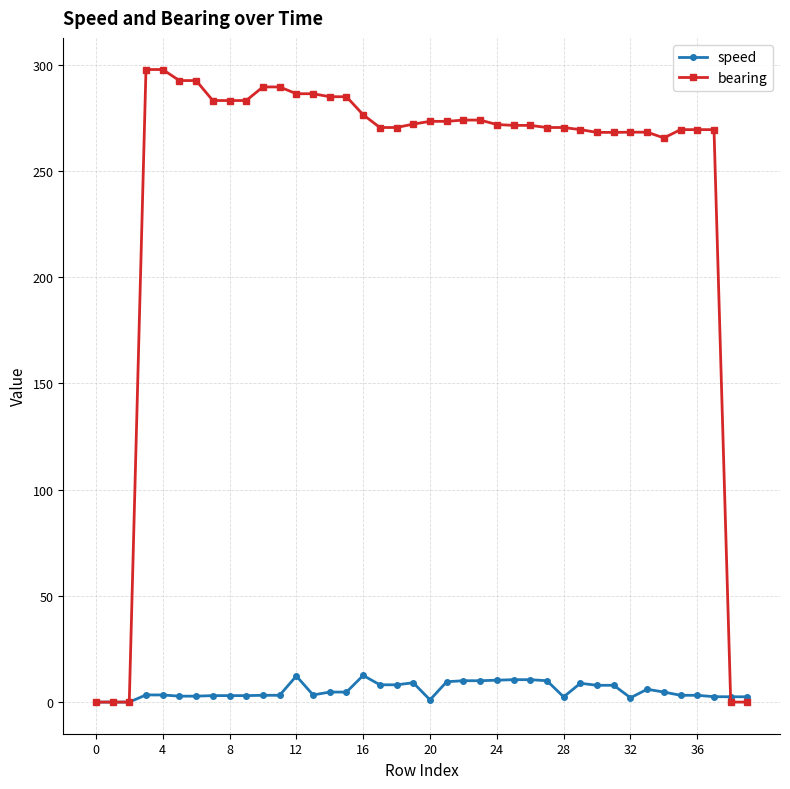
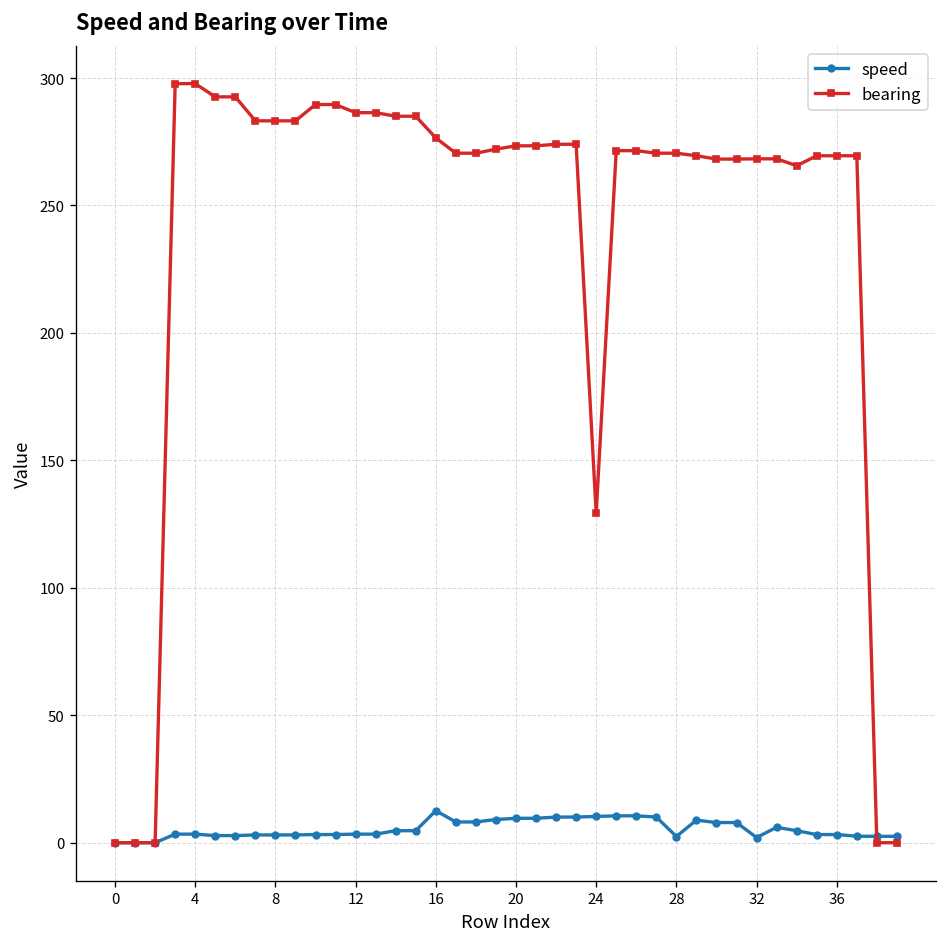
speed, 12: 12 -> 3
speed, 20: 1 -> 10
bearing, 24: 272 -> 129
